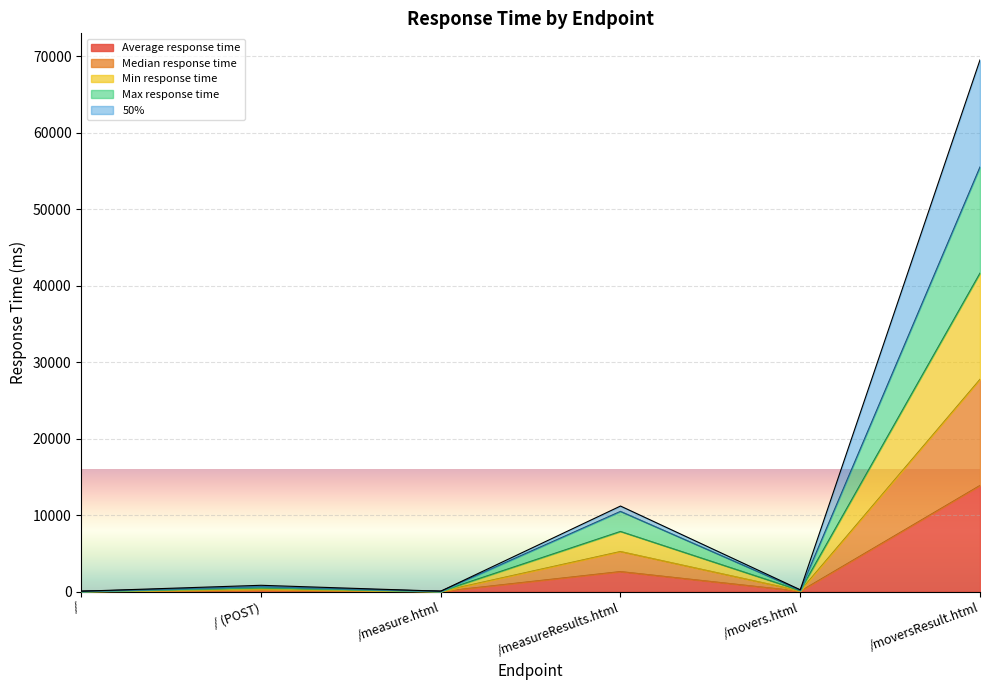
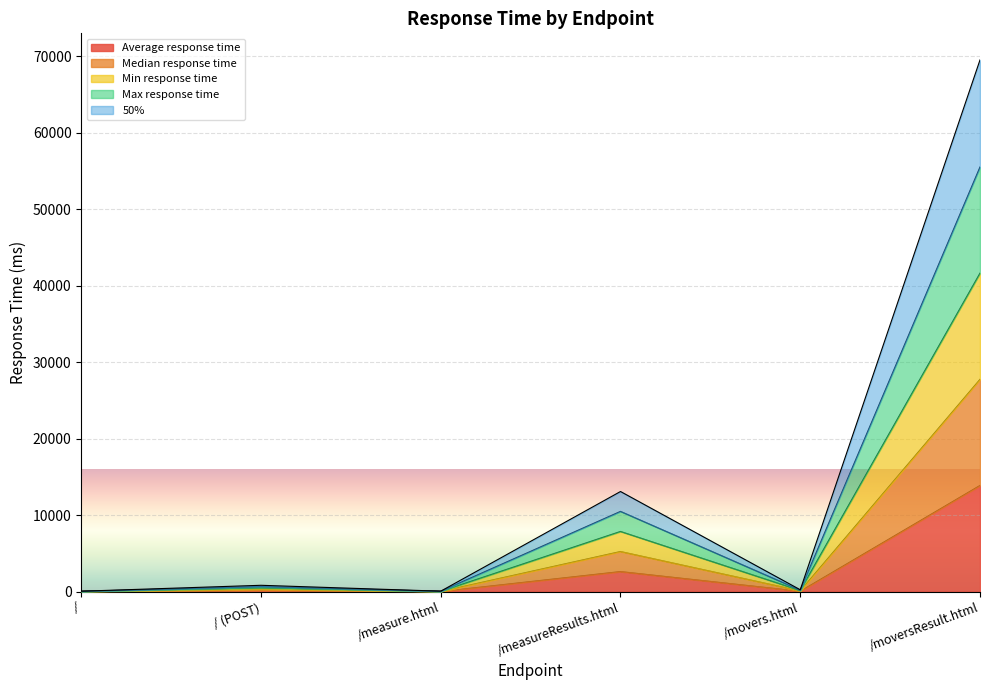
50%, /measureResults.html: 1000 -> 3000
